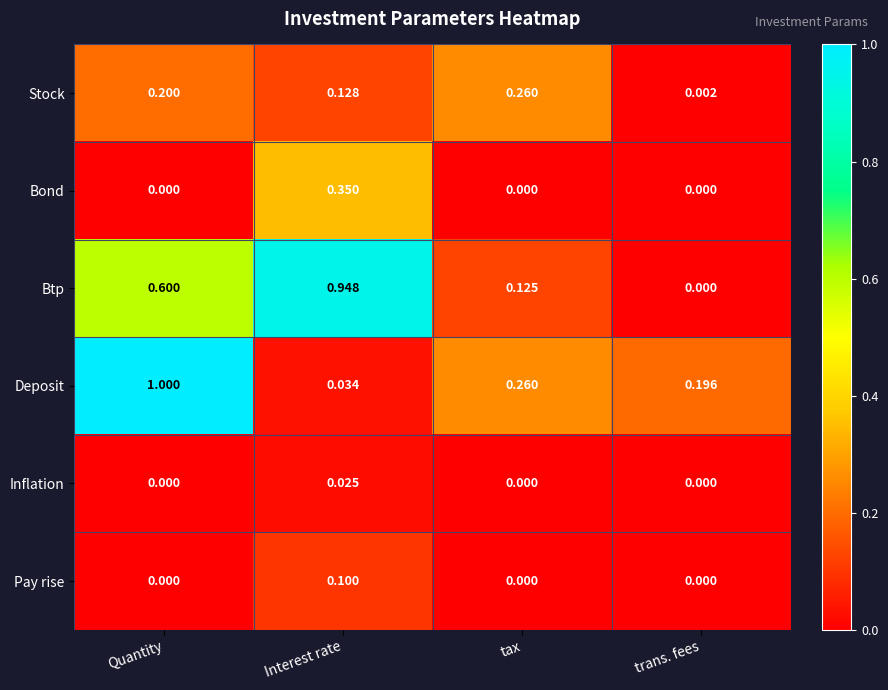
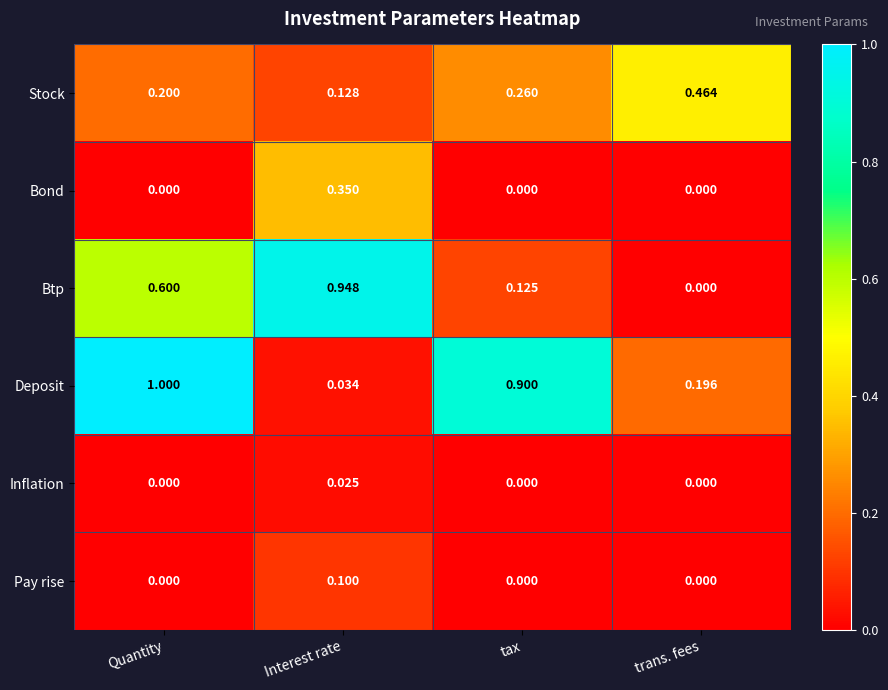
Stock, trans. fees: 0.002 -> 0.464
Deposit, tax: 0.260 -> 0.900
